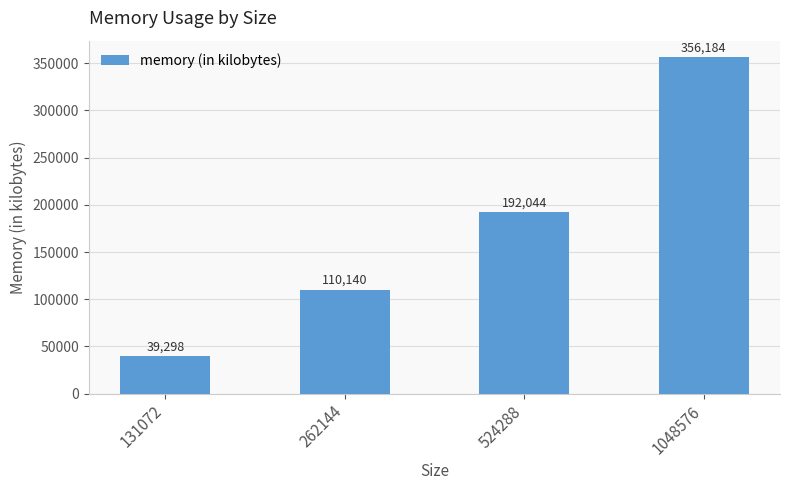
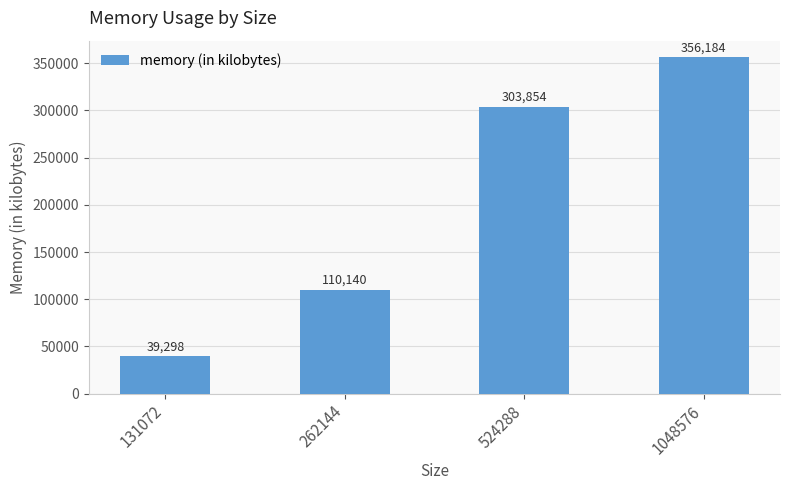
524288: 192,044 -> 303,854
